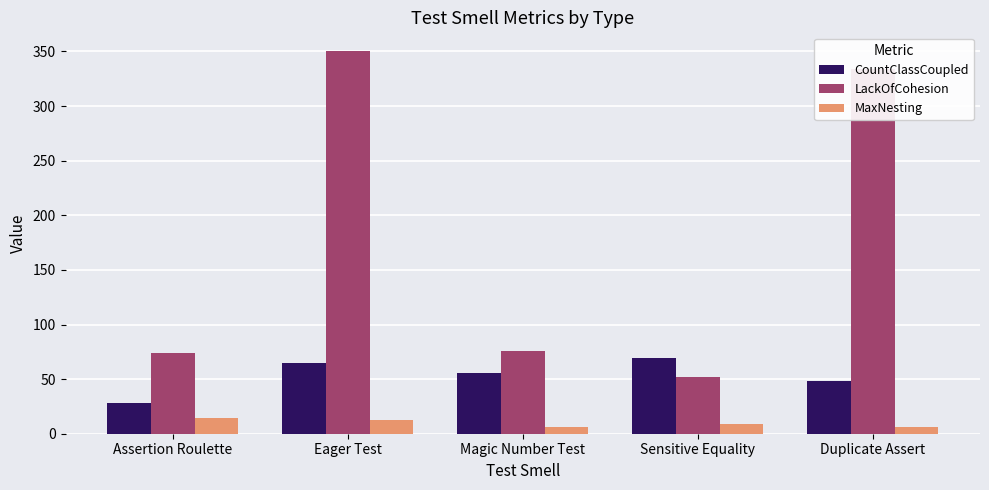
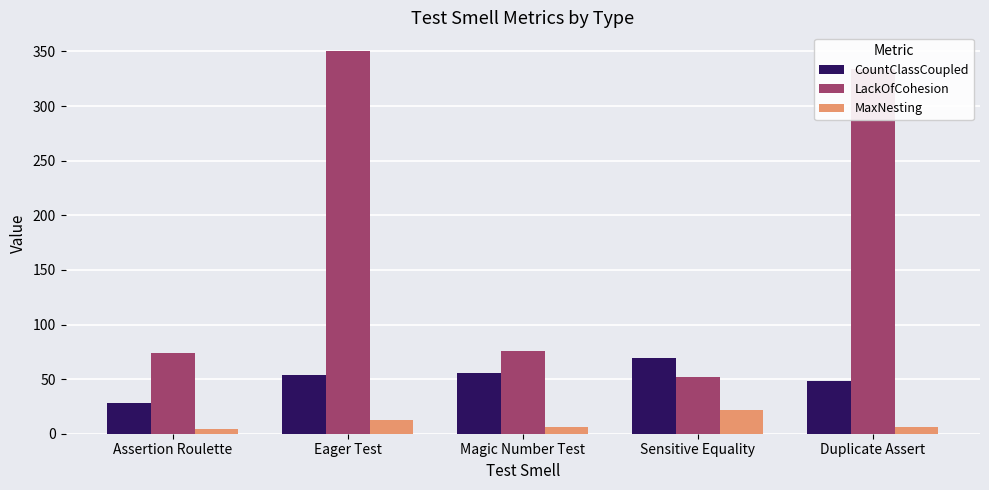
MaxNesting, Assertion Roulette: 14 -> 4
CountClassCoupled, Eager Test: 65 -> 54
MaxNesting, Sensitive Equality: 9 -> 22
